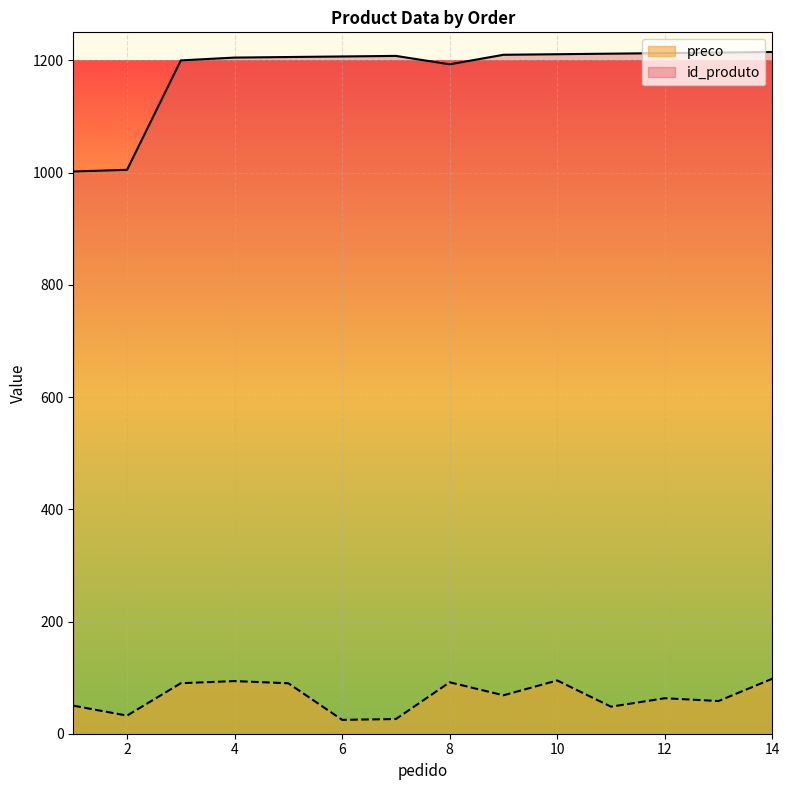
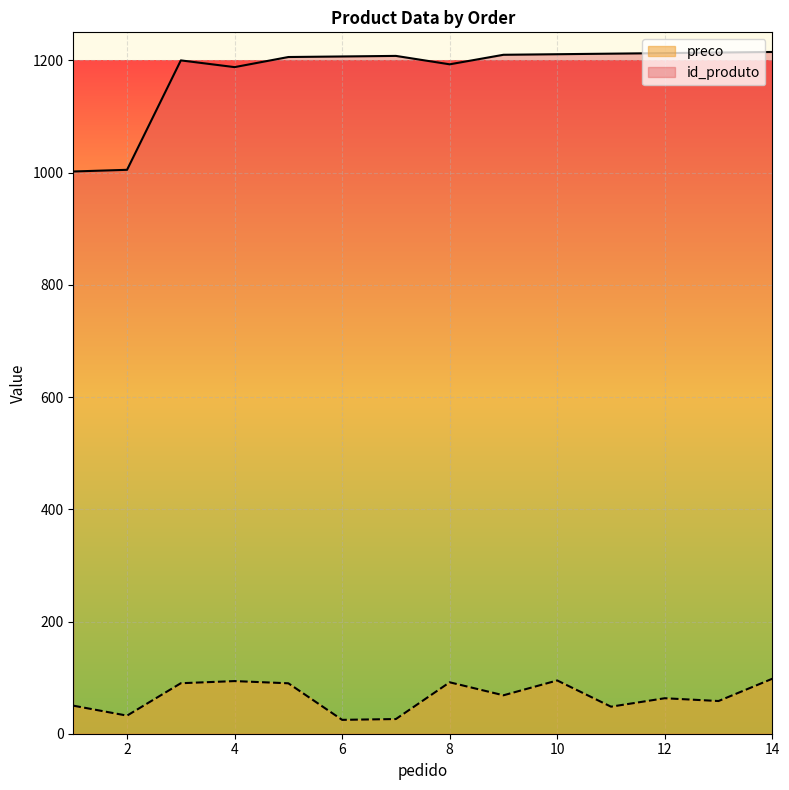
id_produto, 4: 1210 -> 1190
